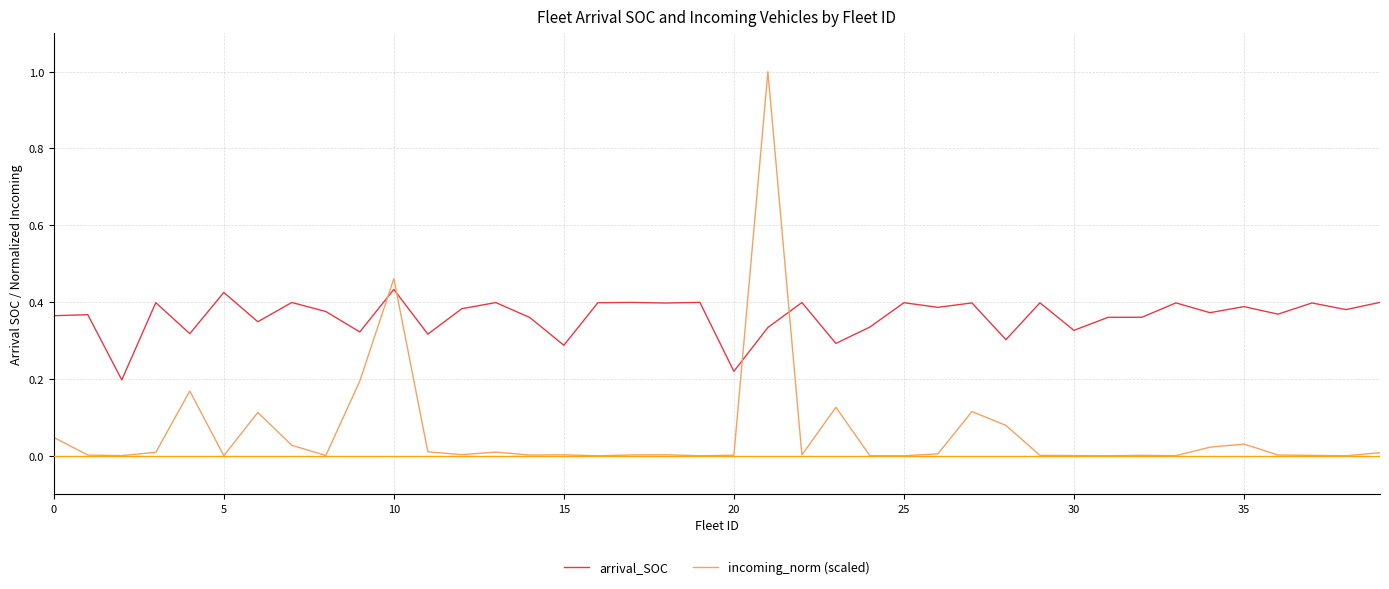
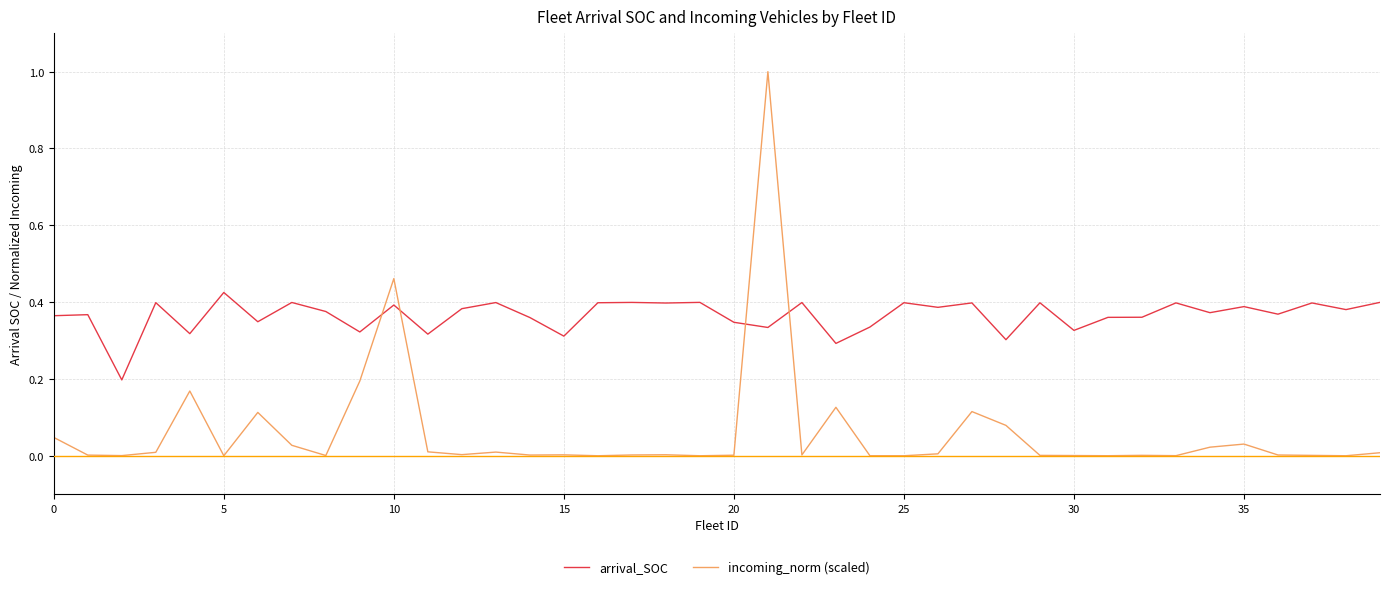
arrival_SOC, 10: 0.43 -> 0.39
arrival_SOC, 15: 0.29 -> 0.31
arrival_SOC, 20: 0.22 -> 0.35
